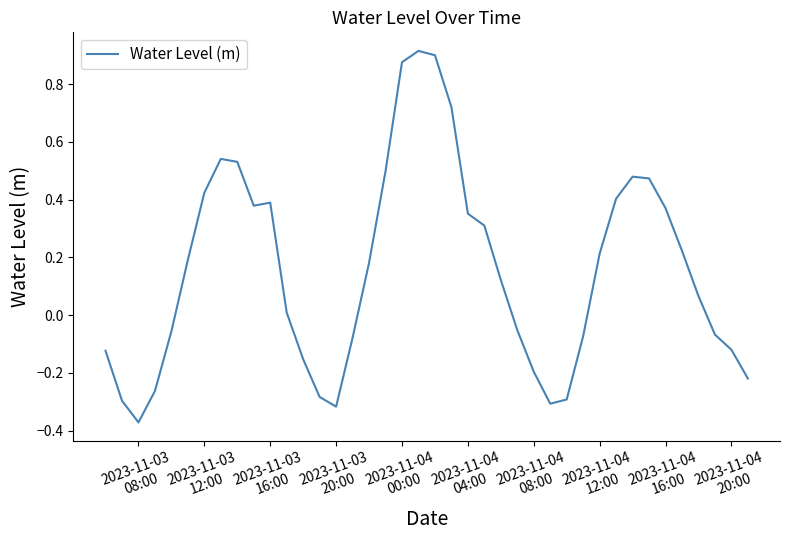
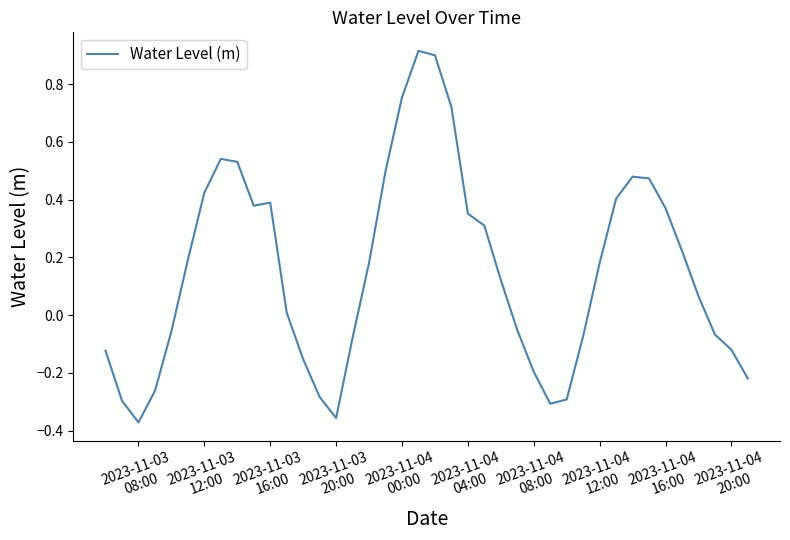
2023-11-03 20:00: -0.32 -> -0.36
2023-11-04 00:00: 0.88 -> 0.75
2023-11-04 12:00: 0.21 -> 0.18
